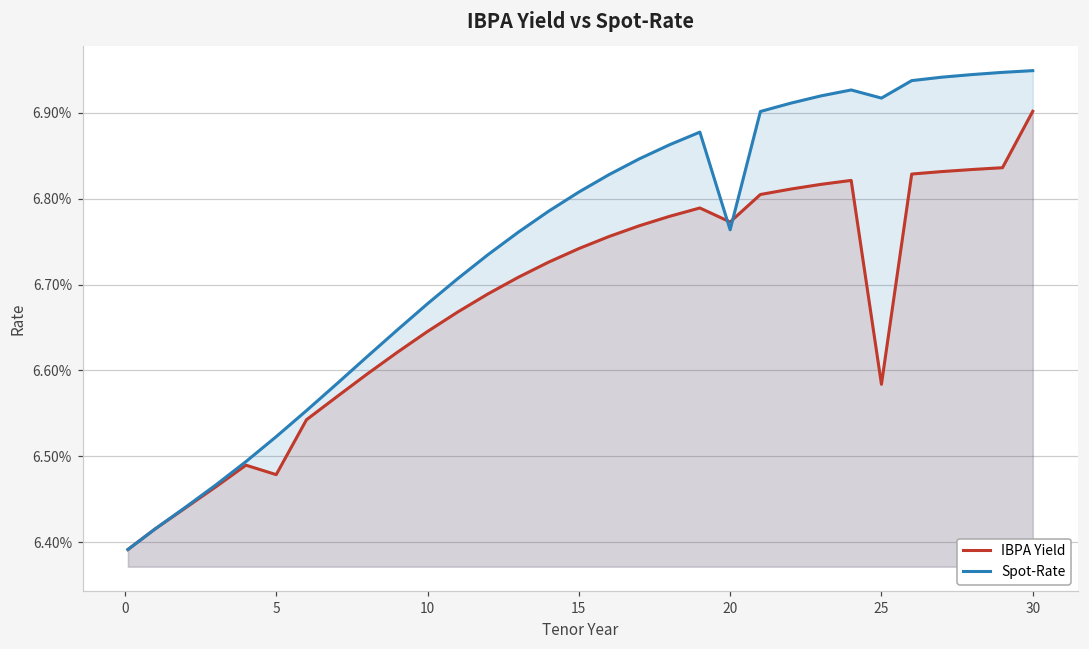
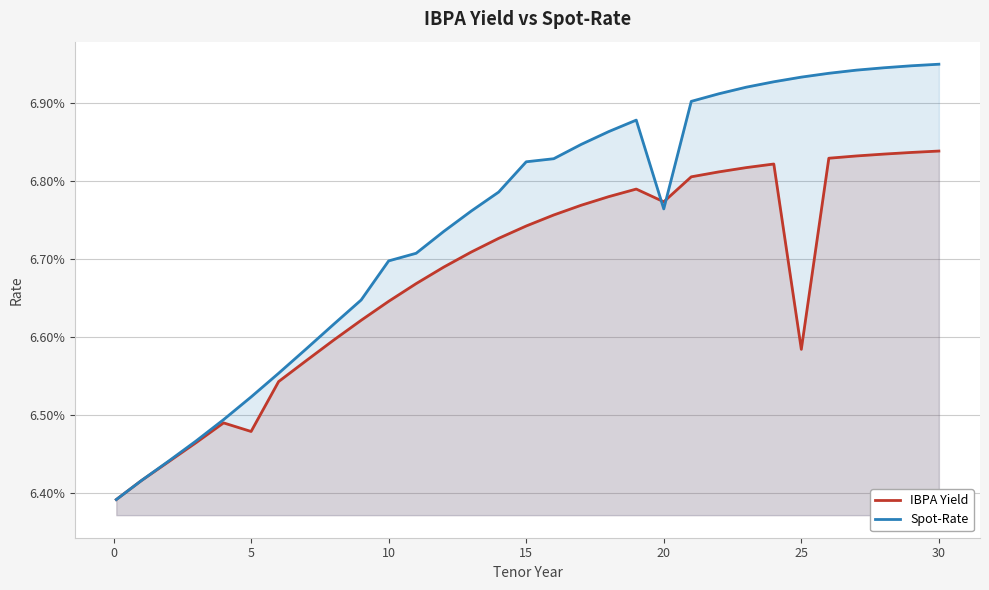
Spot-Rate, 10: 6.68% -> 6.70%
Spot-Rate, 15: 6.81% -> 6.82%
Spot-Rate, 25: 6.92% -> 6.93%
IBPA Yield, 30: 6.90% -> 6.84%
